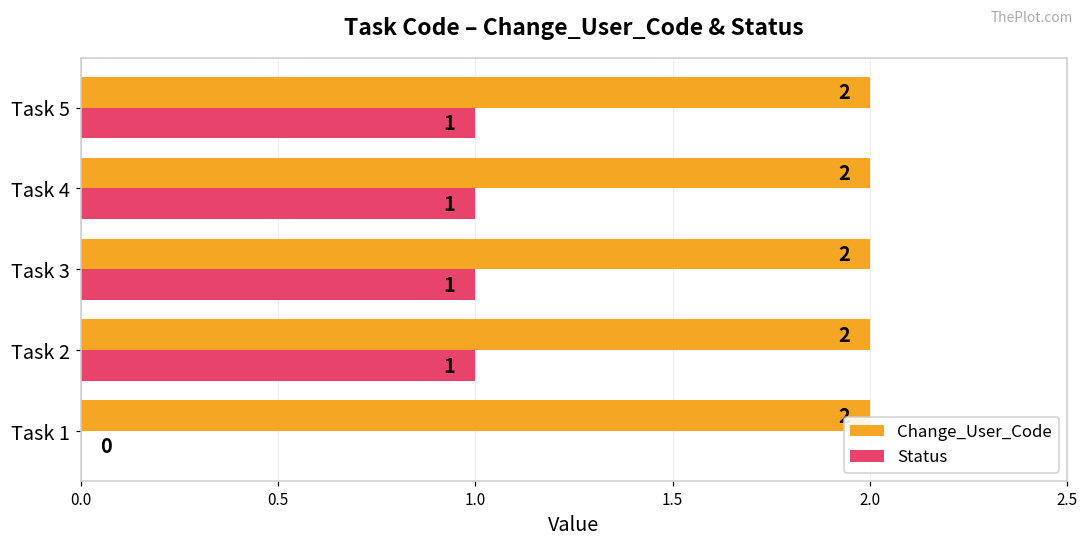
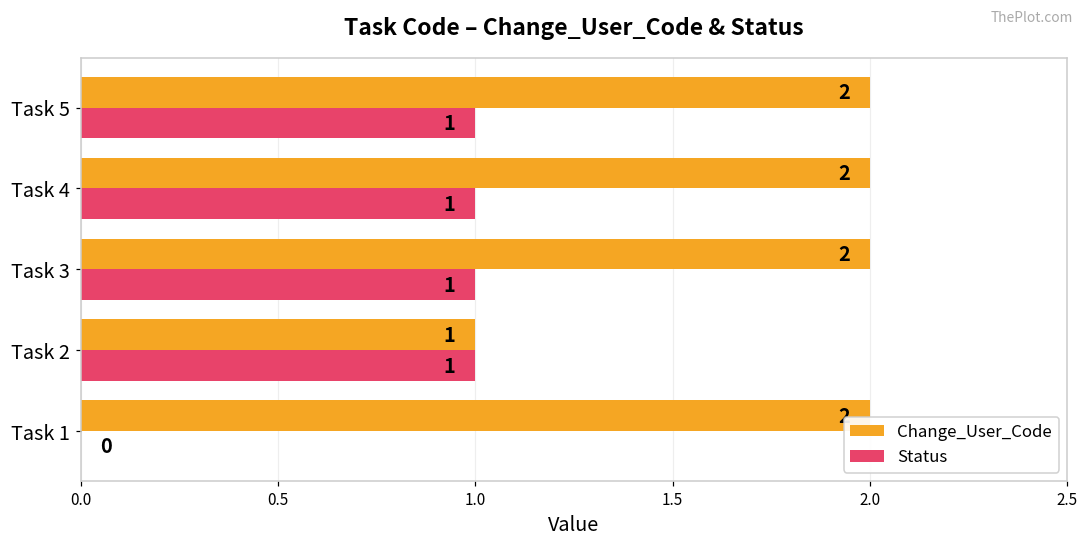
Change_User_Code, Task 2: 2 -> 1
